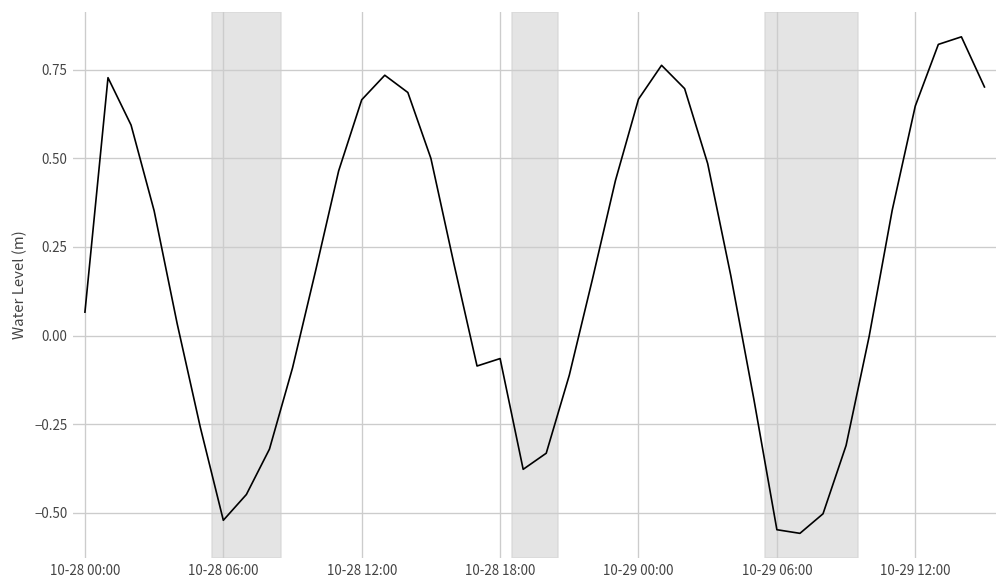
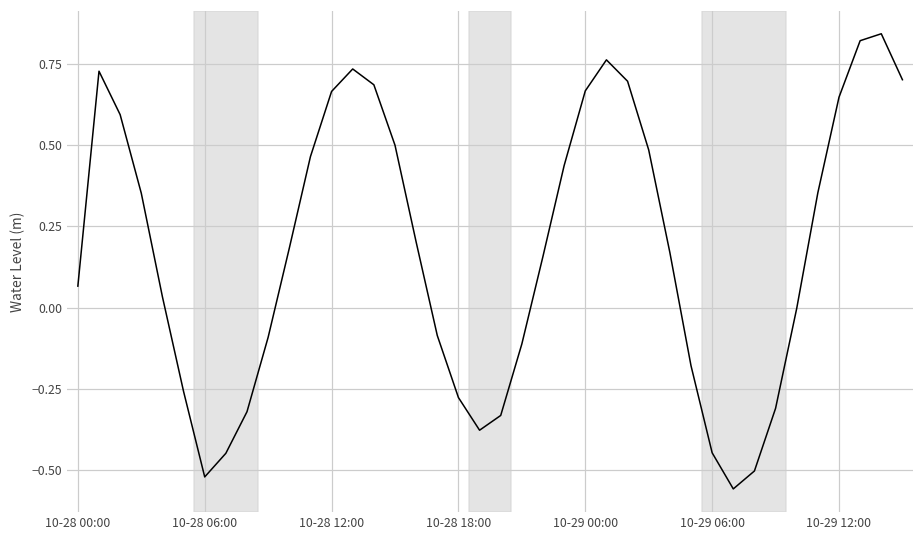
10-28 18:00: -0.07 -> -0.28
10-29 06:00: -0.55 -> -0.45
